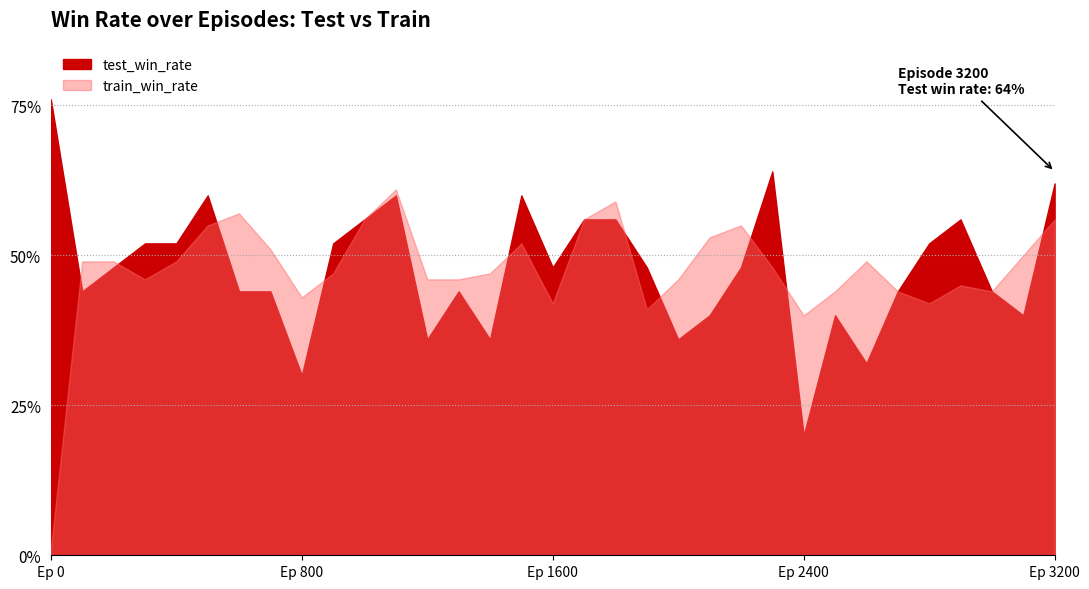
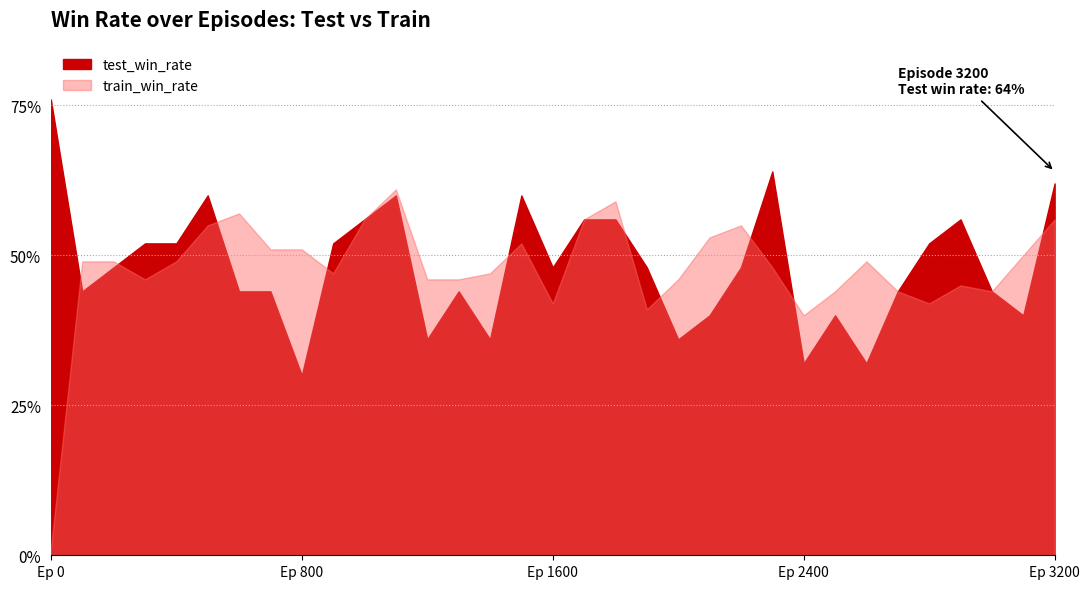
train_win_rate, Ep 800: 43% -> 51%
test_win_rate, Ep 2400: 20% -> 32%
